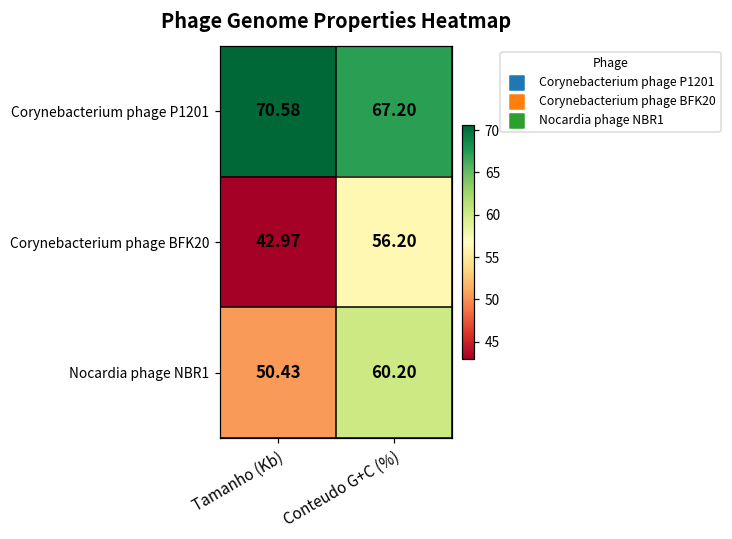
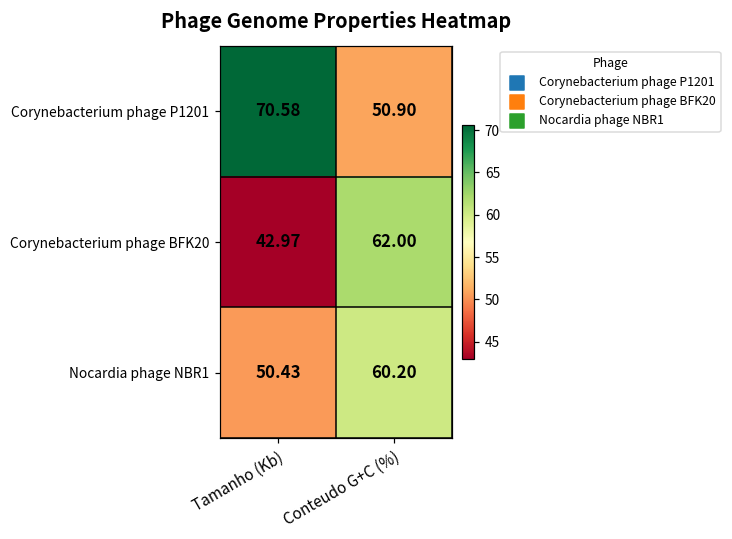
Corynebacterium phage P1201, Conteudo G+C (%): 67.20 -> 50.90
Corynebacterium phage BFK20, Conteudo G+C (%): 56.20 -> 62.00
